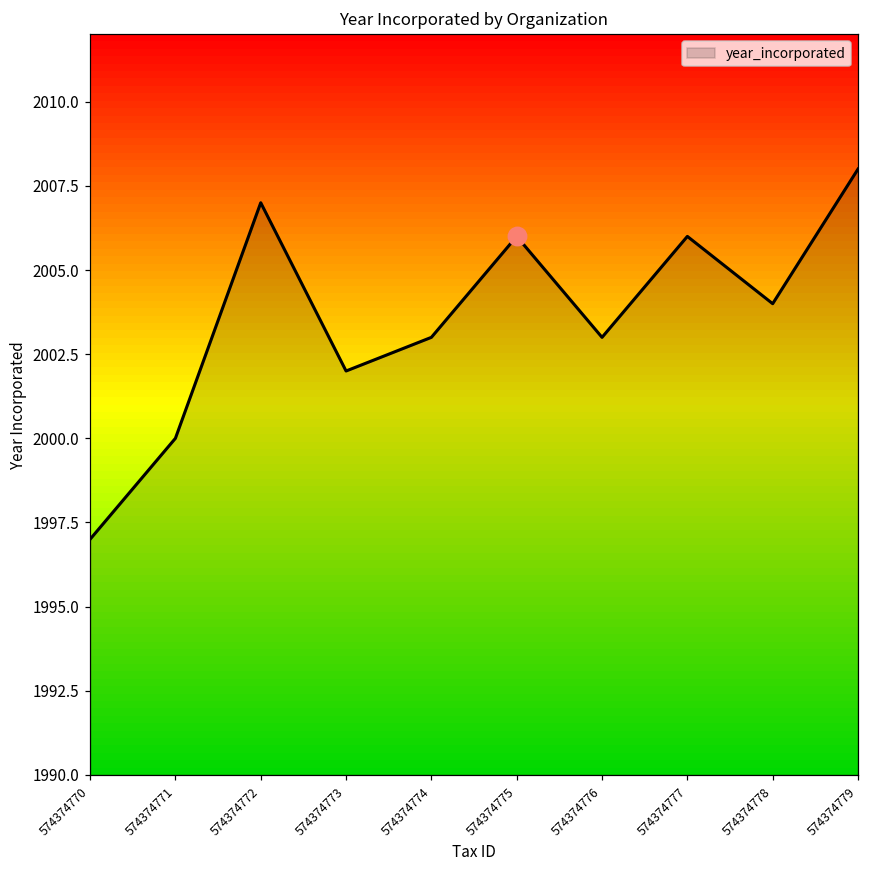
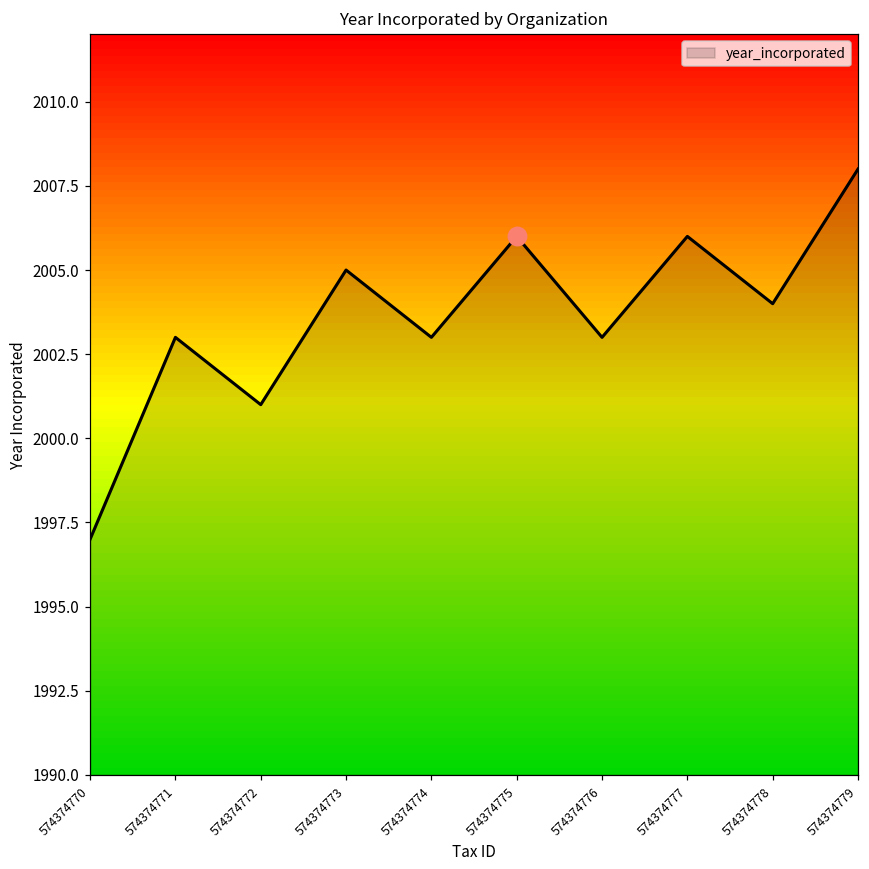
year_incorporated, 574374771: 2000 -> 2003
year_incorporated, 574374772: 2007 -> 2001
year_incorporated, 574374773: 2002 -> 2005
